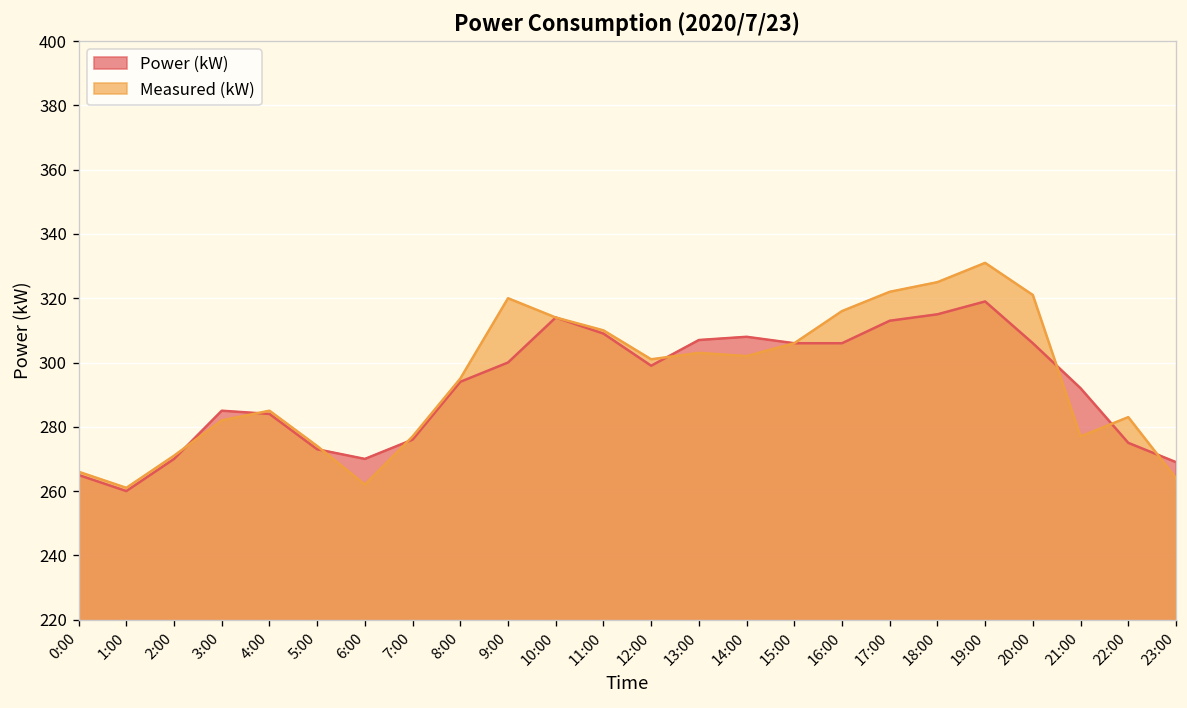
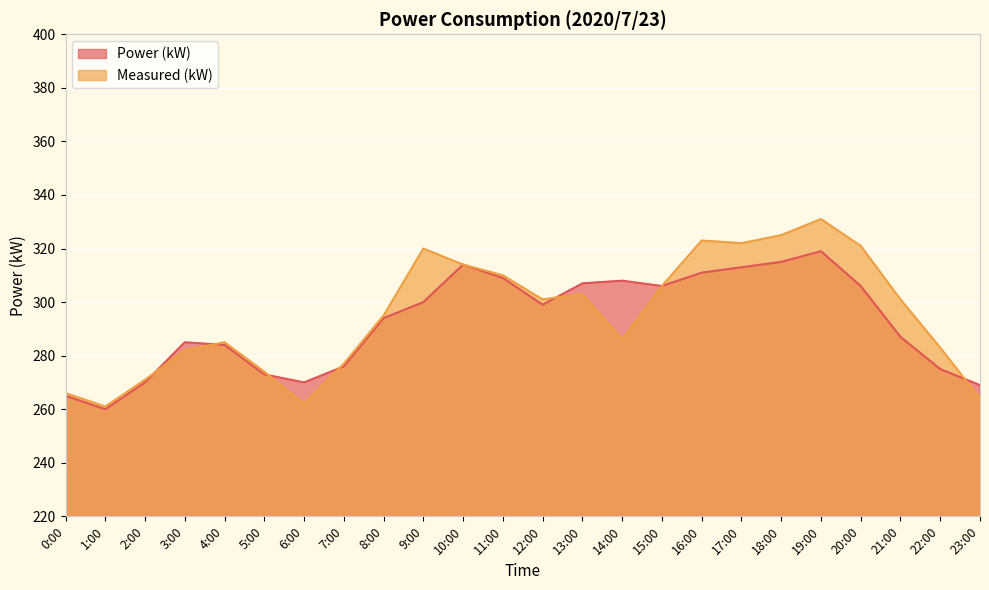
Measured (kW), 14:00: 302 -> 286
Power (kW), 16:00: 306 -> 311
Measured (kW), 16:00: 316 -> 323
Power (kW), 21:00: 292 -> 287
Measured (kW), 21:00: 277 -> 301
